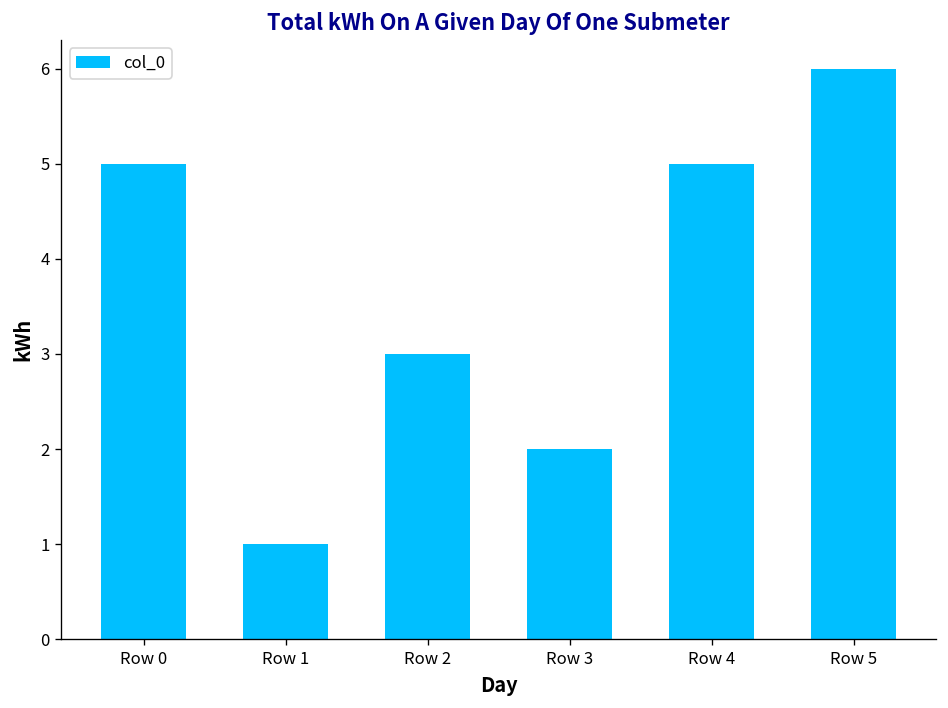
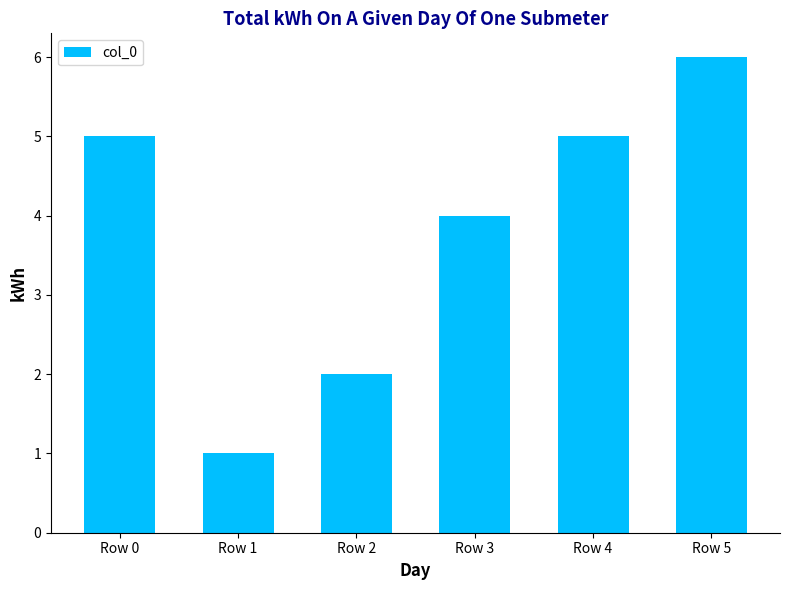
Row 2: 3 -> 2
Row 3: 2 -> 4
